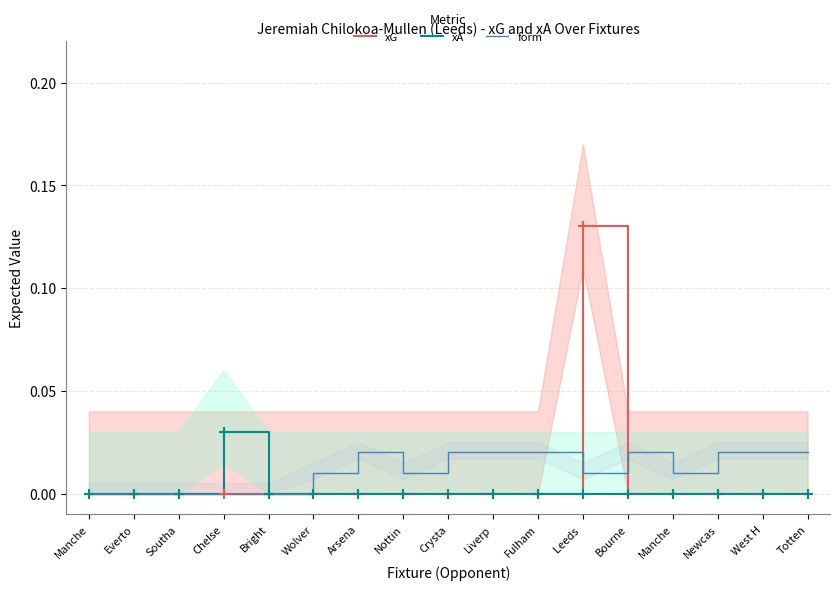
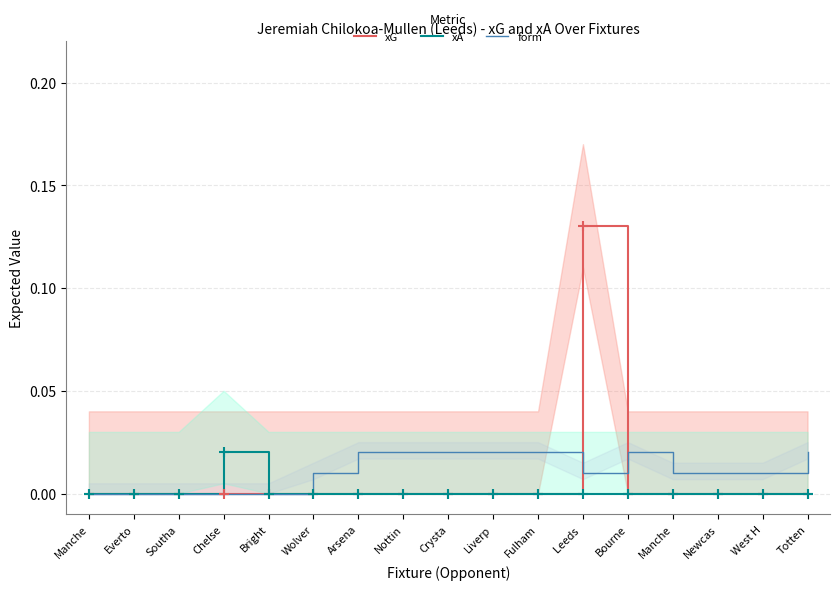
xA, Chelse: 0.03 -> 0.02
form, Nottin: 0.01 -> 0.02
form, Newcas: 0.02 -> 0.01
form, West H: 0.02 -> 0.01
